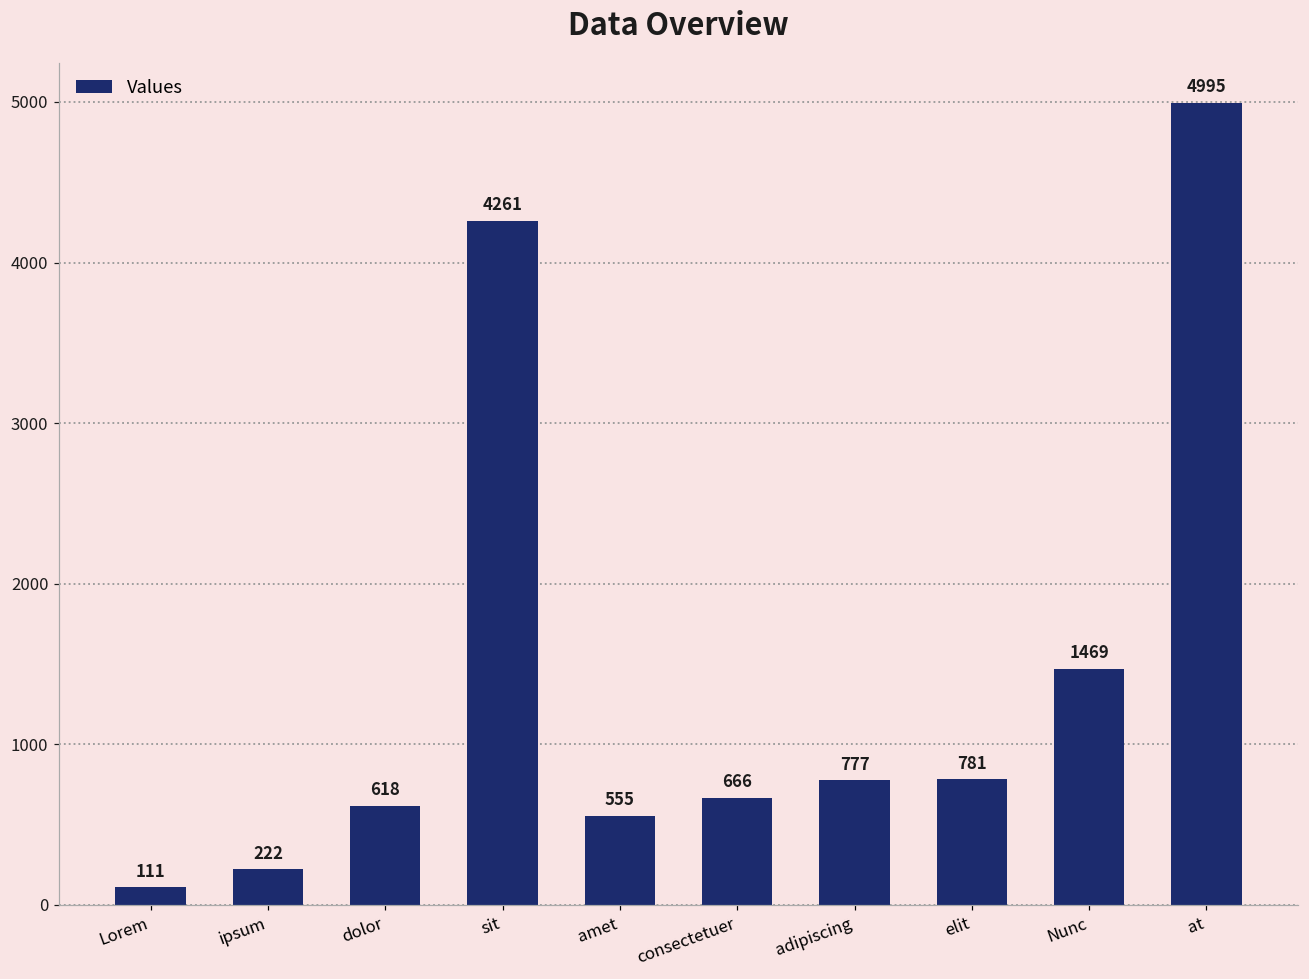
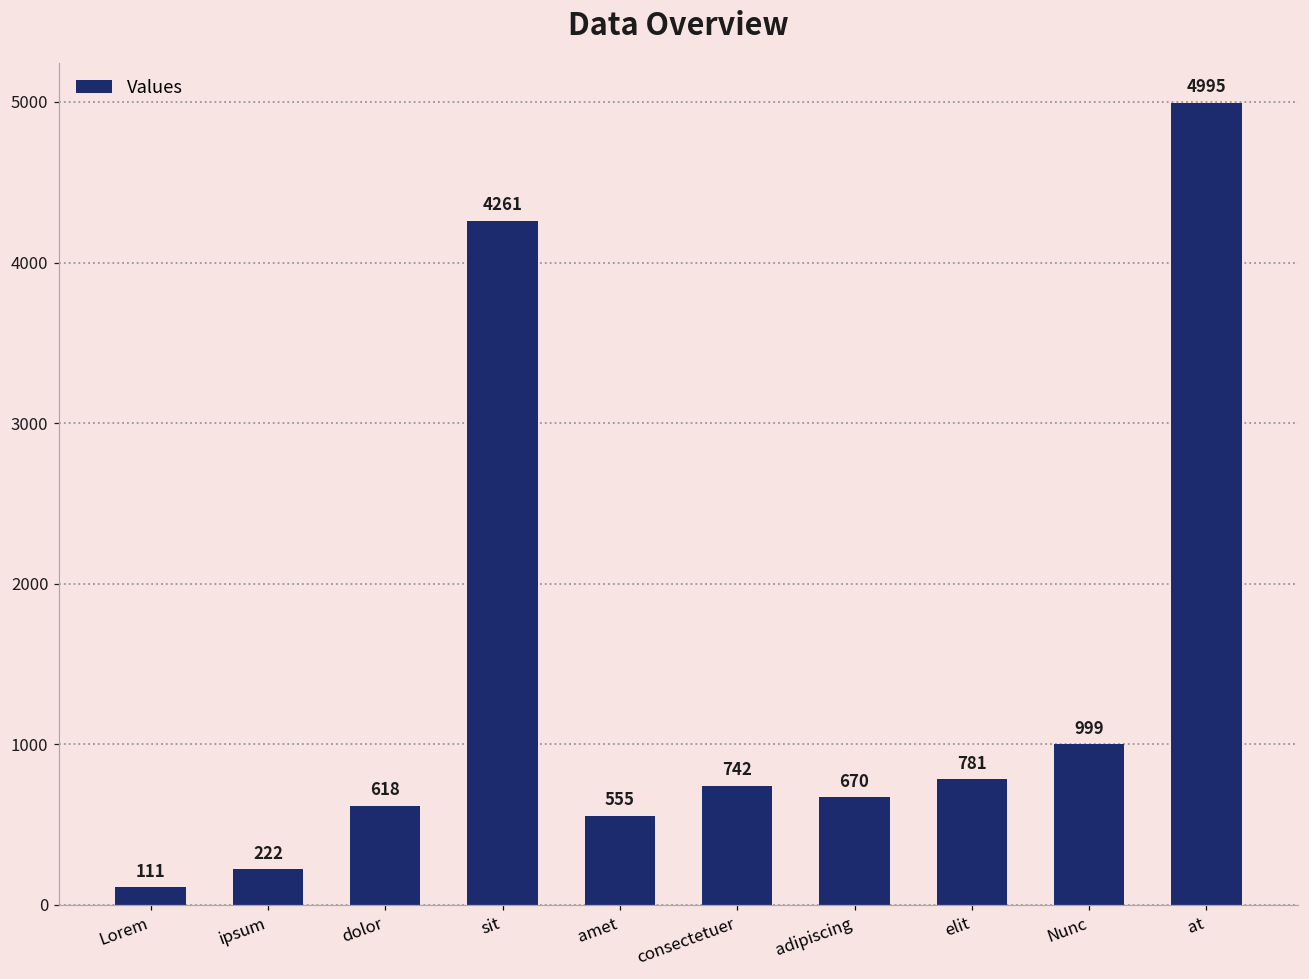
consectetuer: 666 -> 742
adipiscing: 777 -> 670
Nunc: 1469 -> 999
